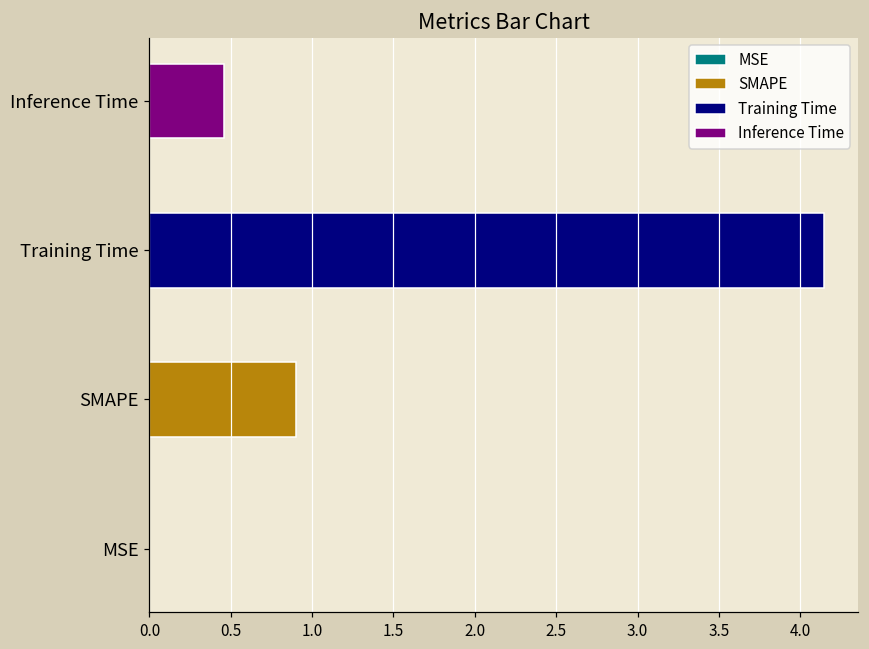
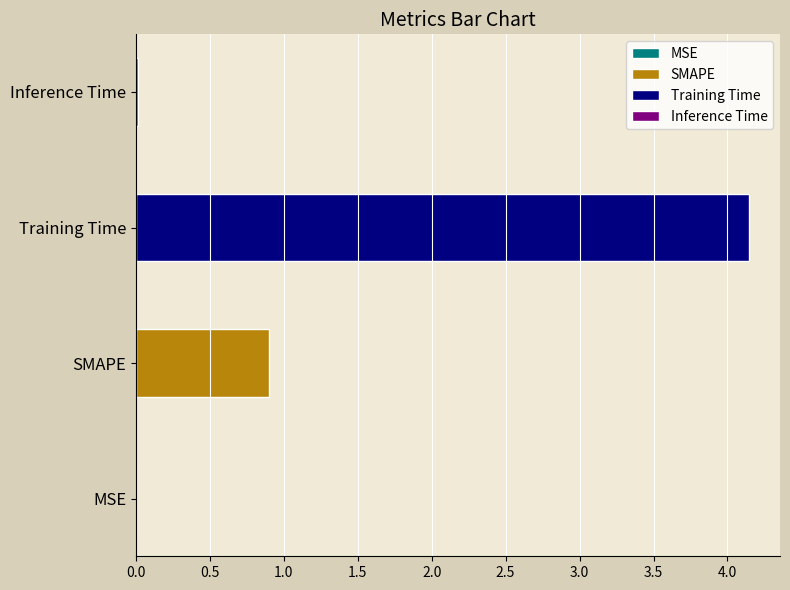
Inference Time: 0.46 -> 0.01
